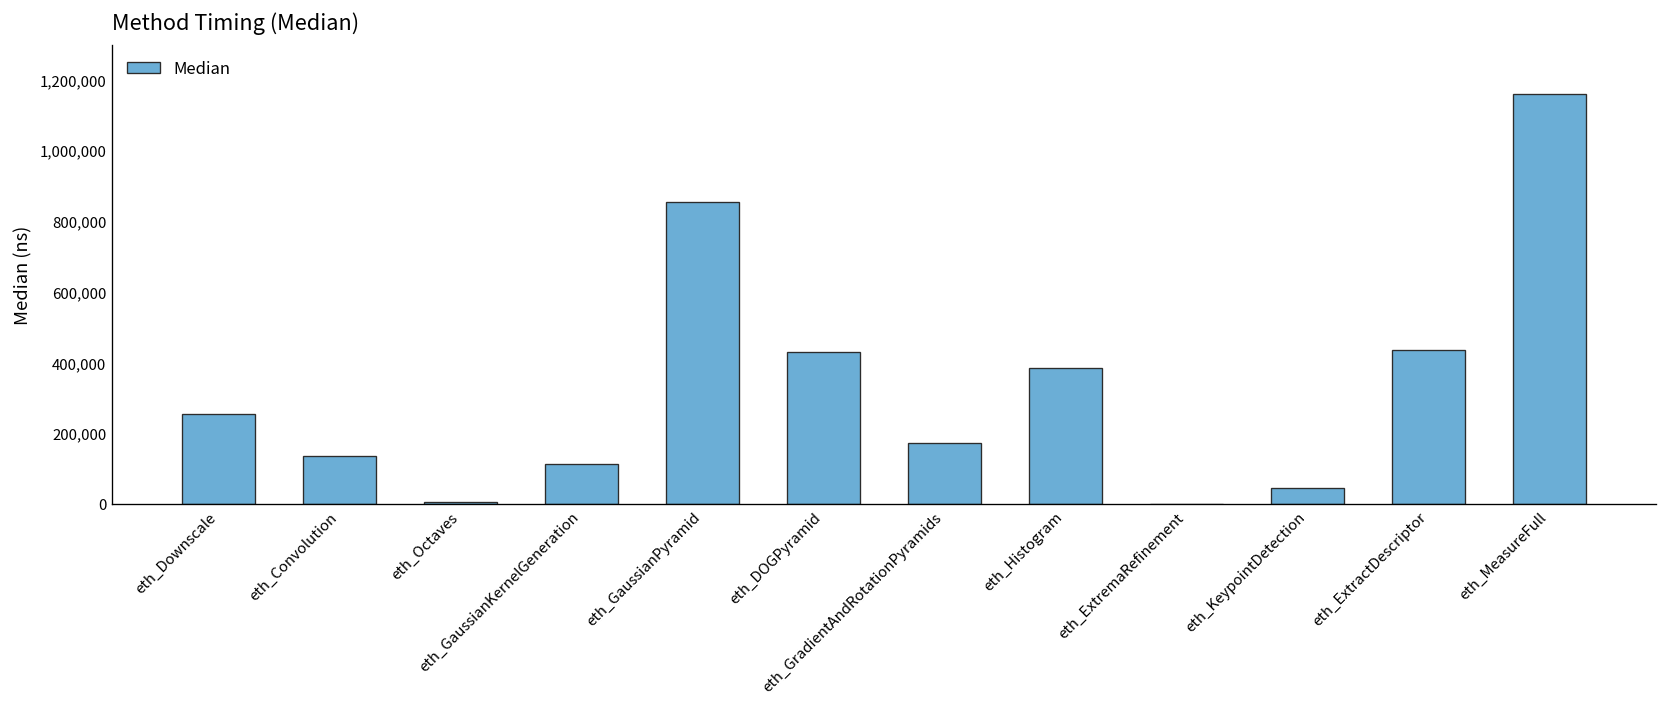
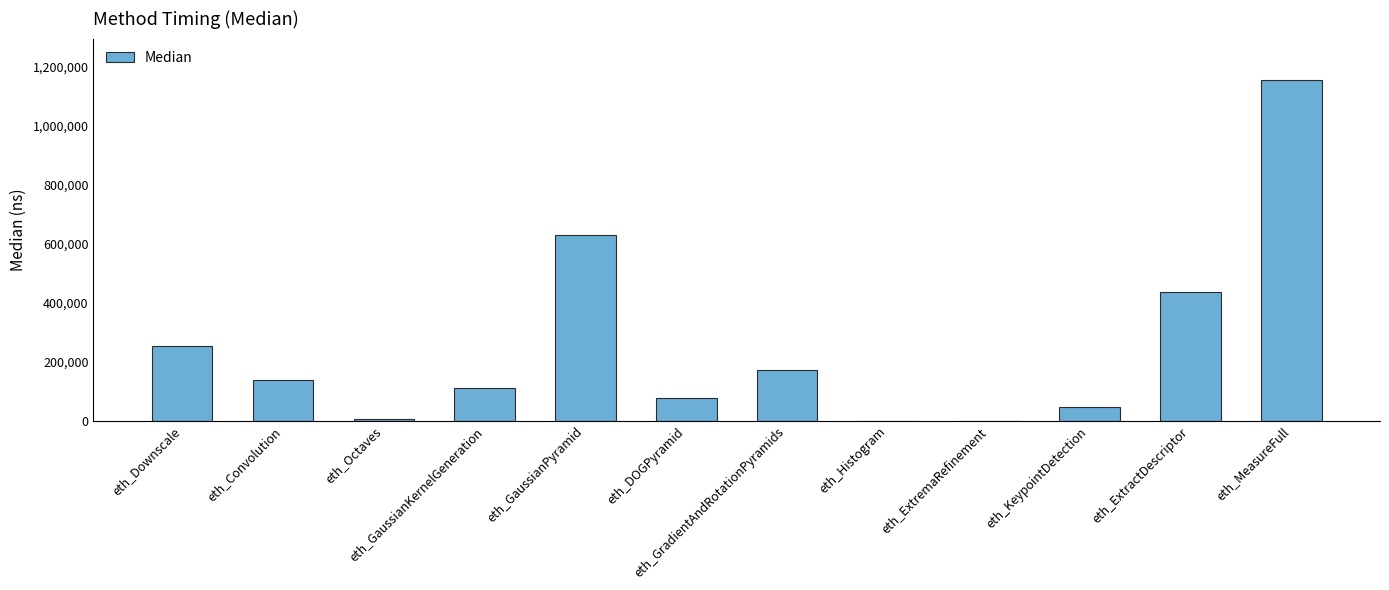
eth_GaussianPyramid: 850,000 -> 630,000
eth_DOGPyramid: 430,000 -> 80,000
eth_Histogram: 380,000 -> 0
